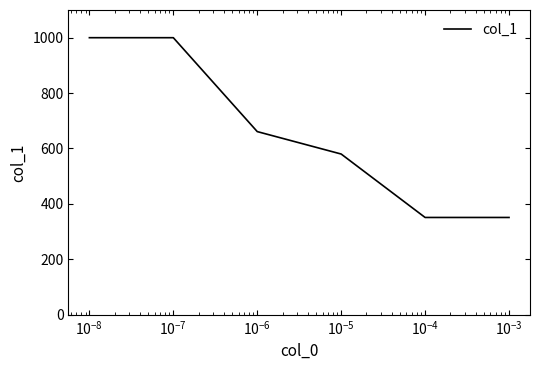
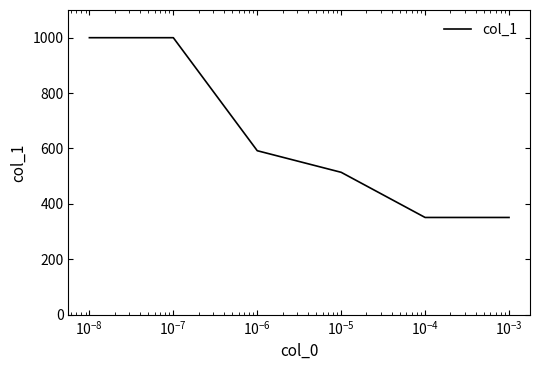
10^-6: 660 -> 590
10^-5: 580 -> 510
